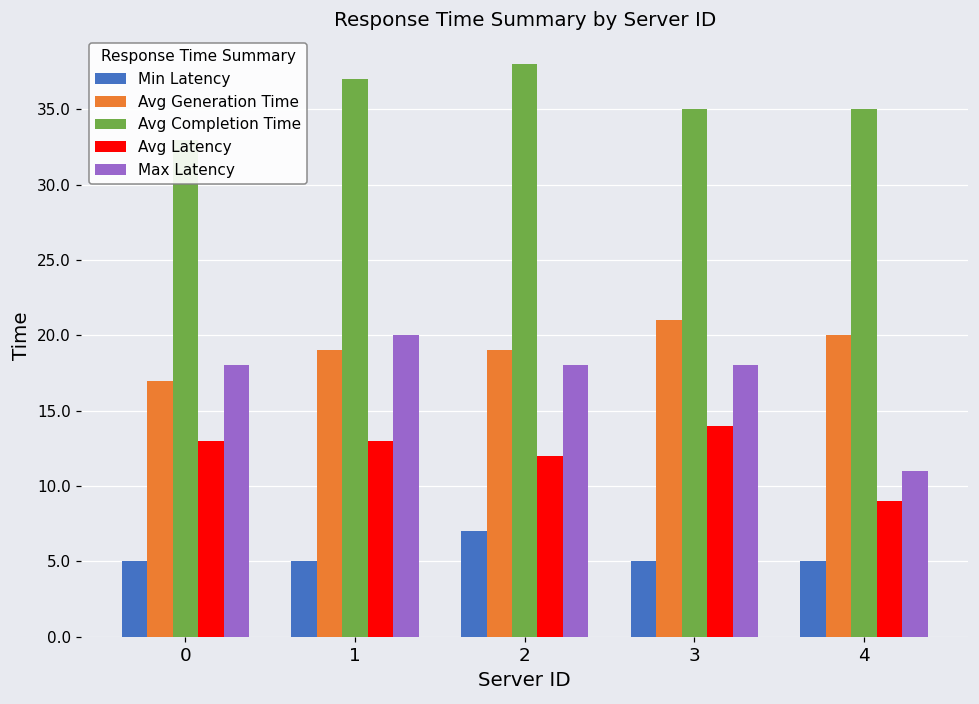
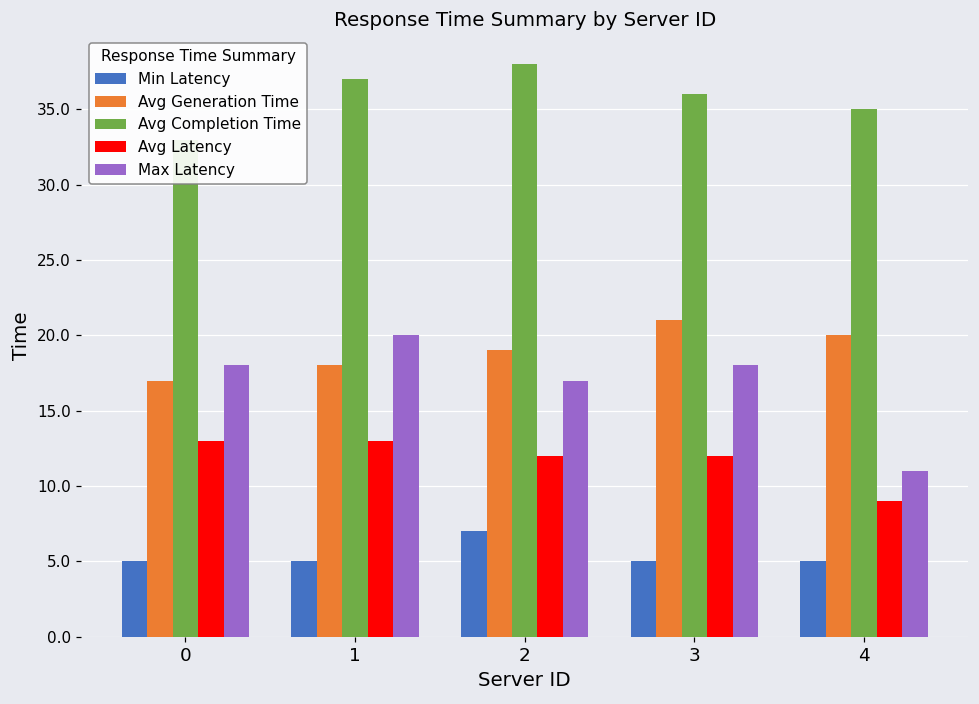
Avg Generation Time, 1: 19 -> 18
Max Latency, 2: 18 -> 17
Avg Completion Time, 3: 35 -> 36
Avg Latency, 3: 14 -> 12
